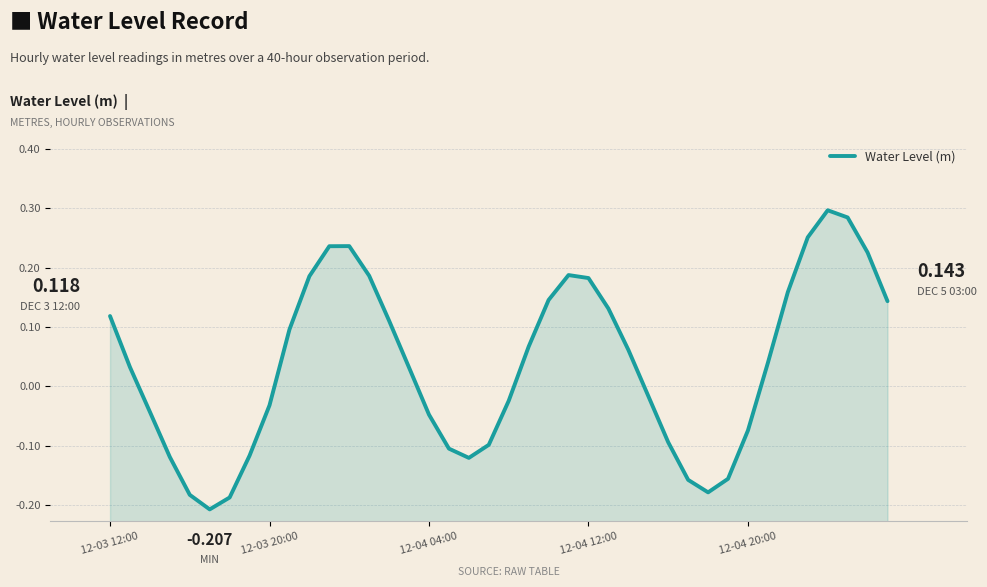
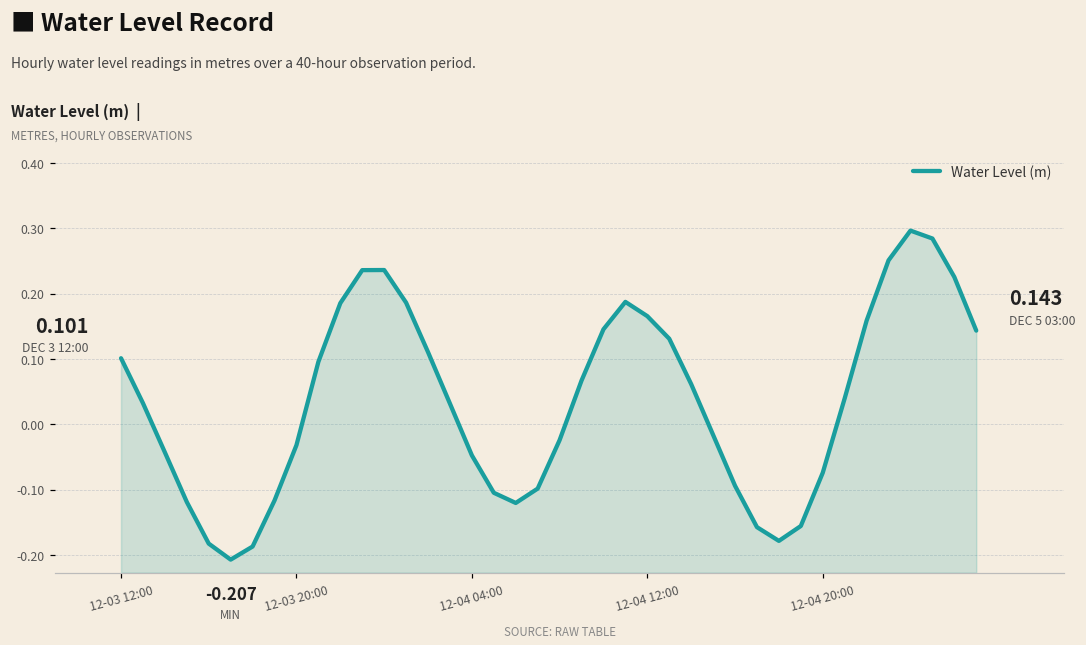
12-03 12:00: 0.118 -> 0.101
12-04 12:00: 0.18 -> 0.17
